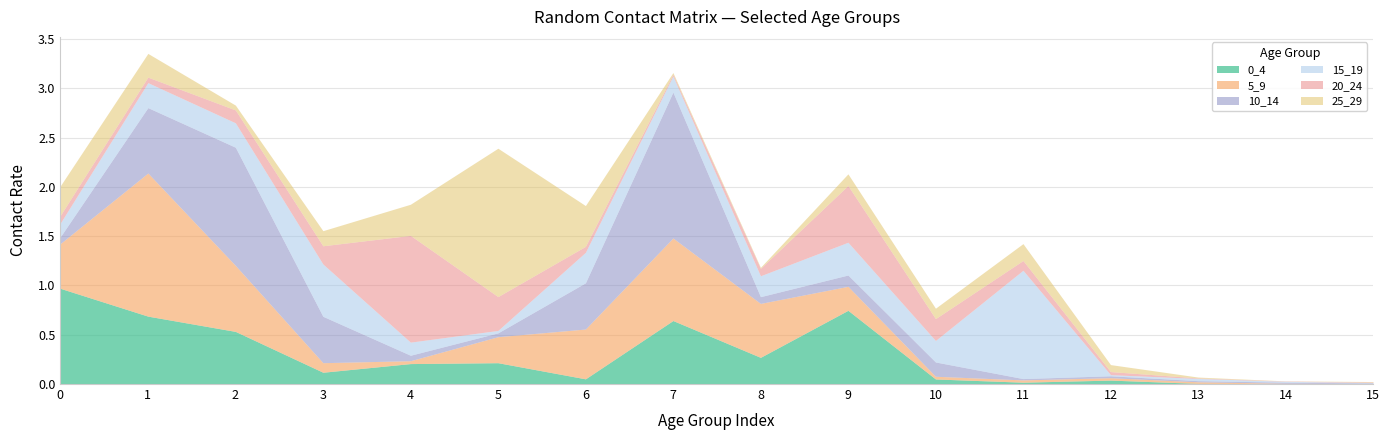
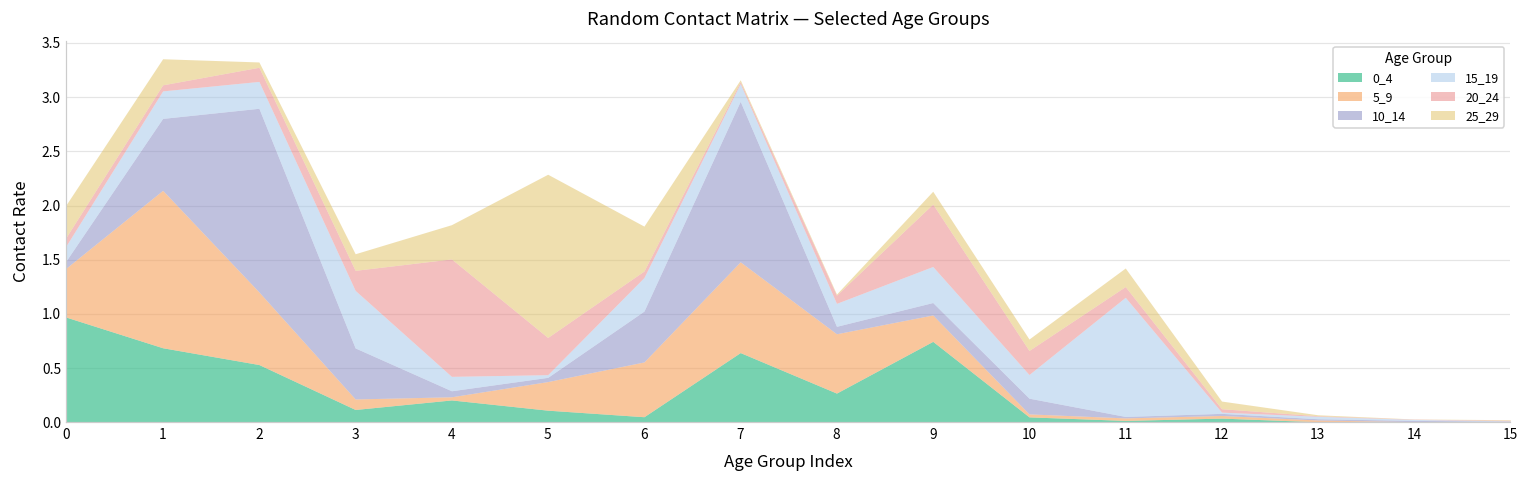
10_14, 2: 1.2 -> 1.7
0_4, 5: 0.2 -> 0.1
